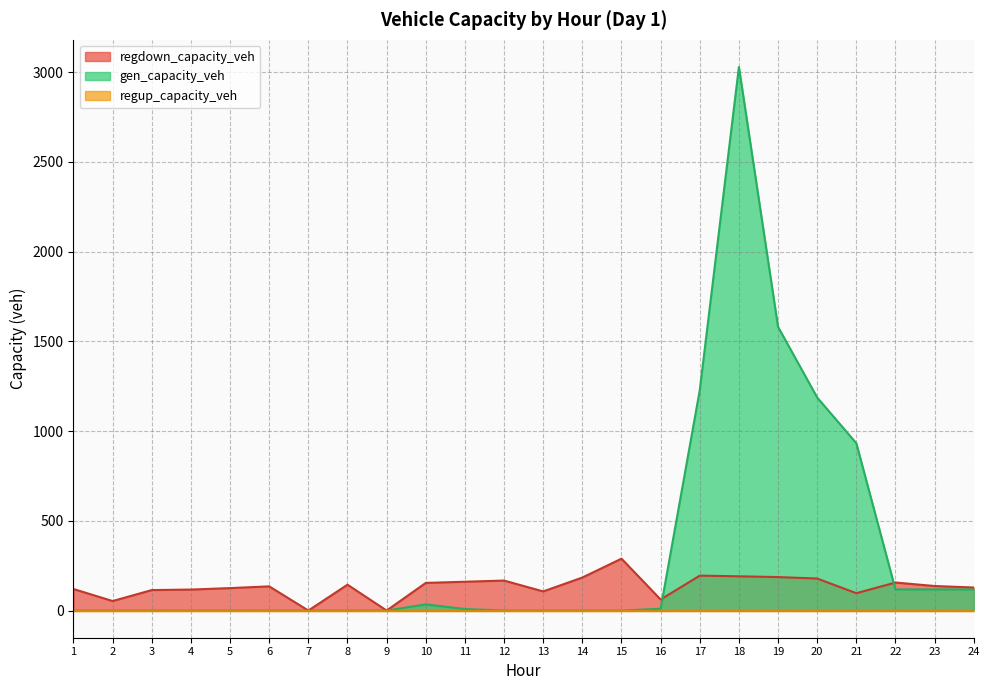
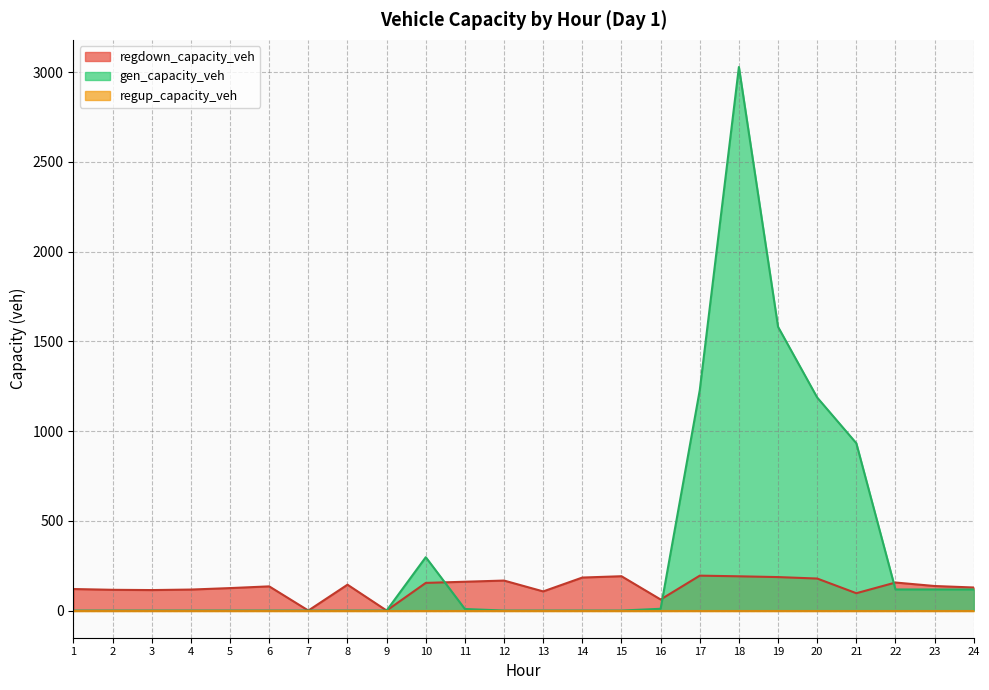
regdown_capacity_veh, 2: 50 -> 120
gen_capacity_veh, 10: 30 -> 300
regdown_capacity_veh, 15: 290 -> 190
